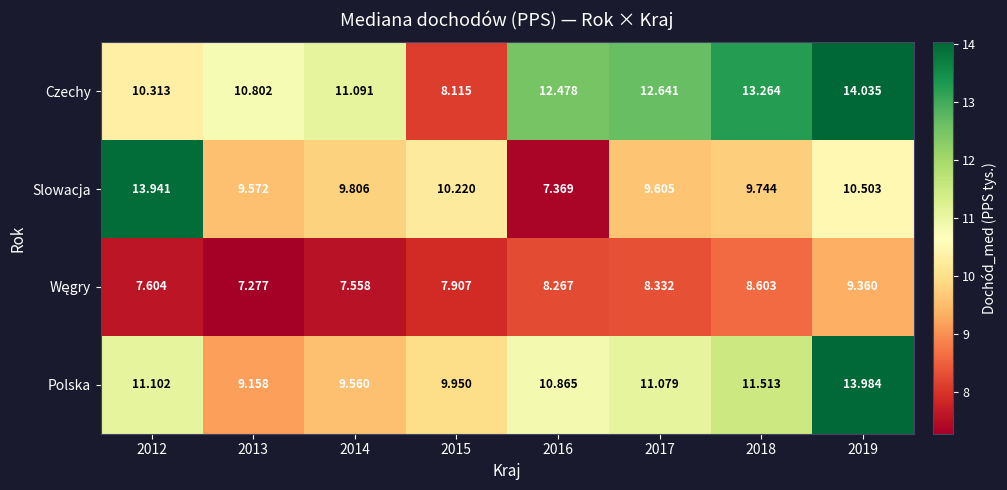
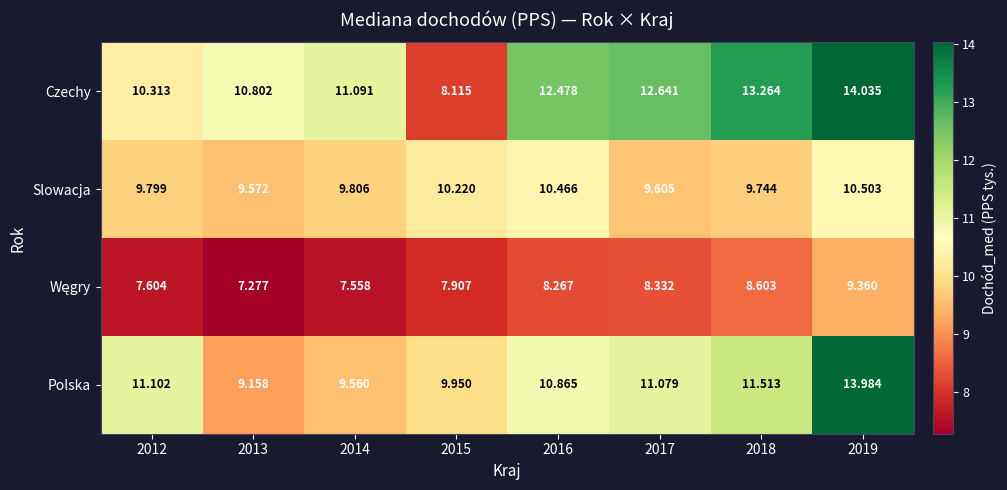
Slowacja, 2012: 13.941 -> 9.799
Slowacja, 2016: 7.369 -> 10.466
